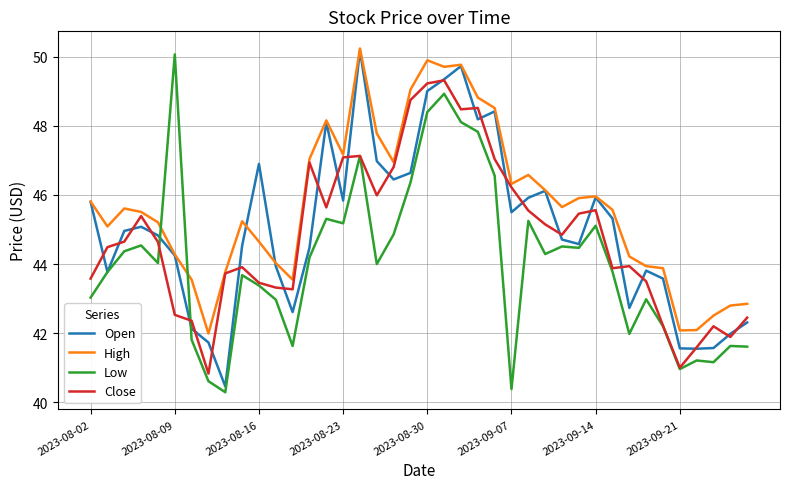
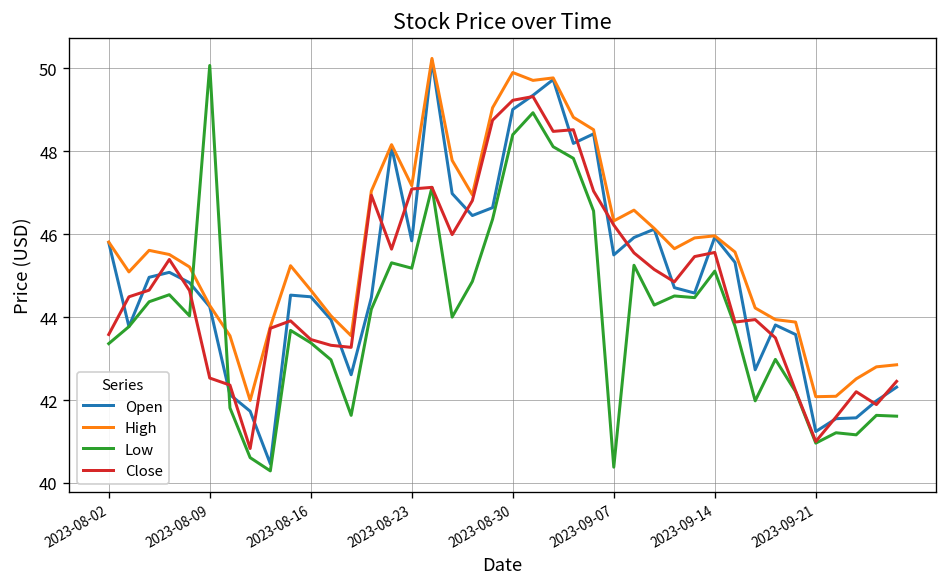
Low, 2023-08-02: 43.0 -> 43.4
Open, 2023-08-16: 46.9 -> 44.5
Open, 2023-09-21: 41.6 -> 41.2
